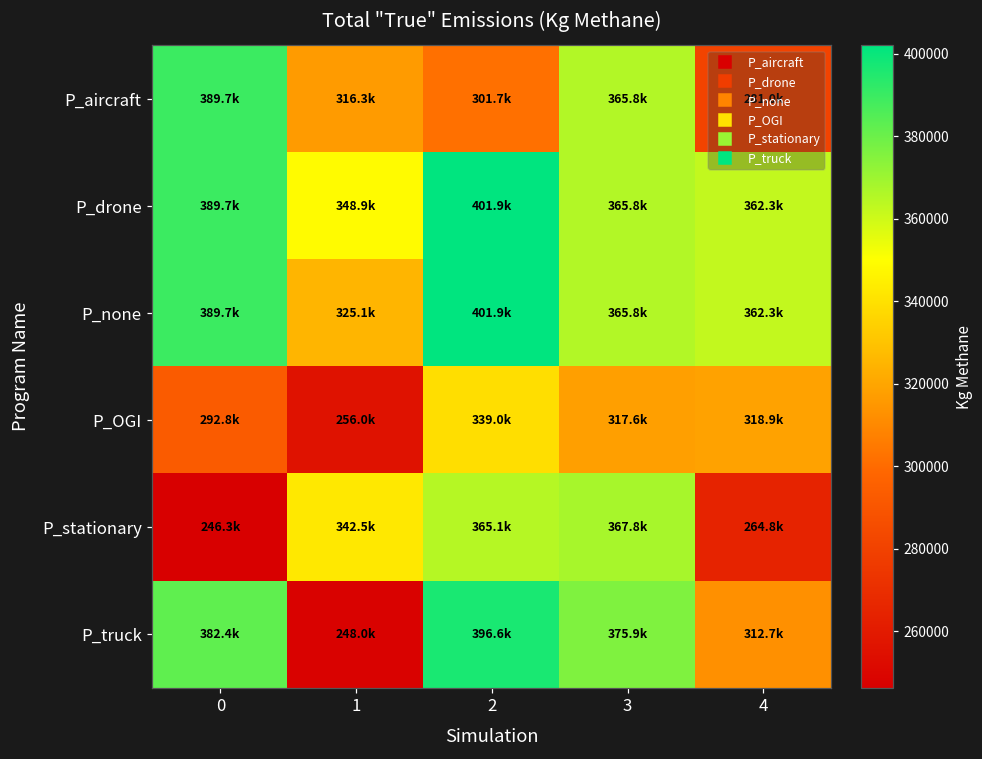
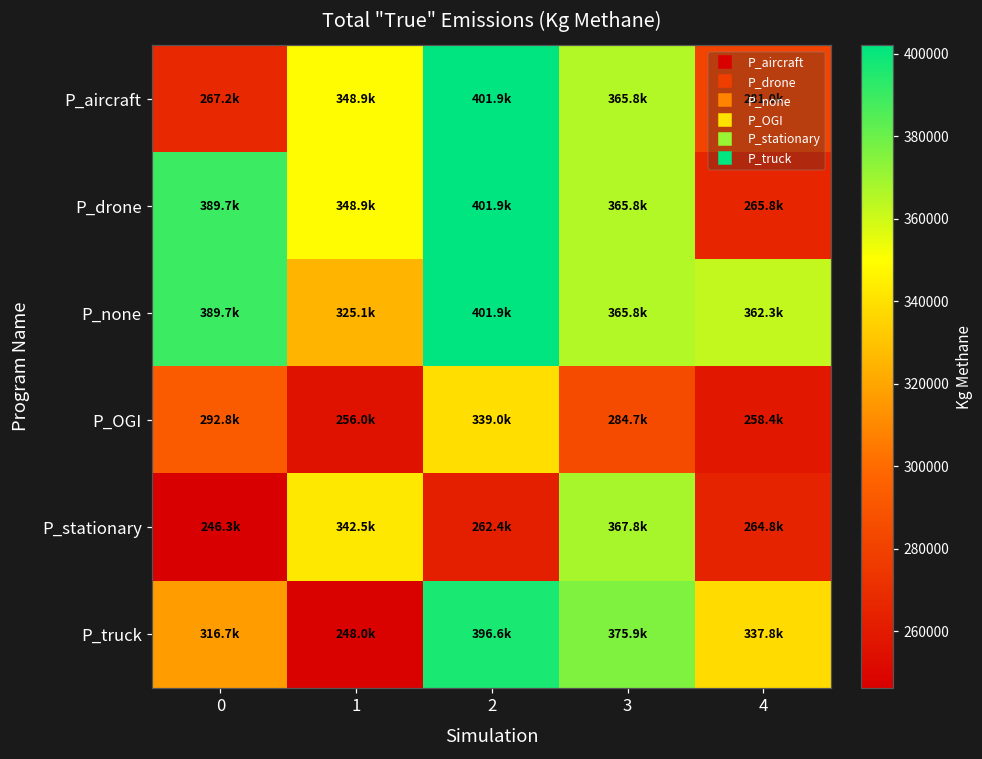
P_aircraft, 0: 389.7k -> 267.2k
P_aircraft, 1: 316.3k -> 348.9k
P_aircraft, 2: 301.7k -> 401.9k
P_drone, 4: 362.3k -> 265.8k
P_OGI, 3: 317.6k -> 284.7k
P_OGI, 4: 318.9k -> 258.4k
P_stationary, 2: 365.1k -> 262.4k
P_truck, 0: 382.4k -> 316.7k
P_truck, 4: 312.7k -> 337.8k
